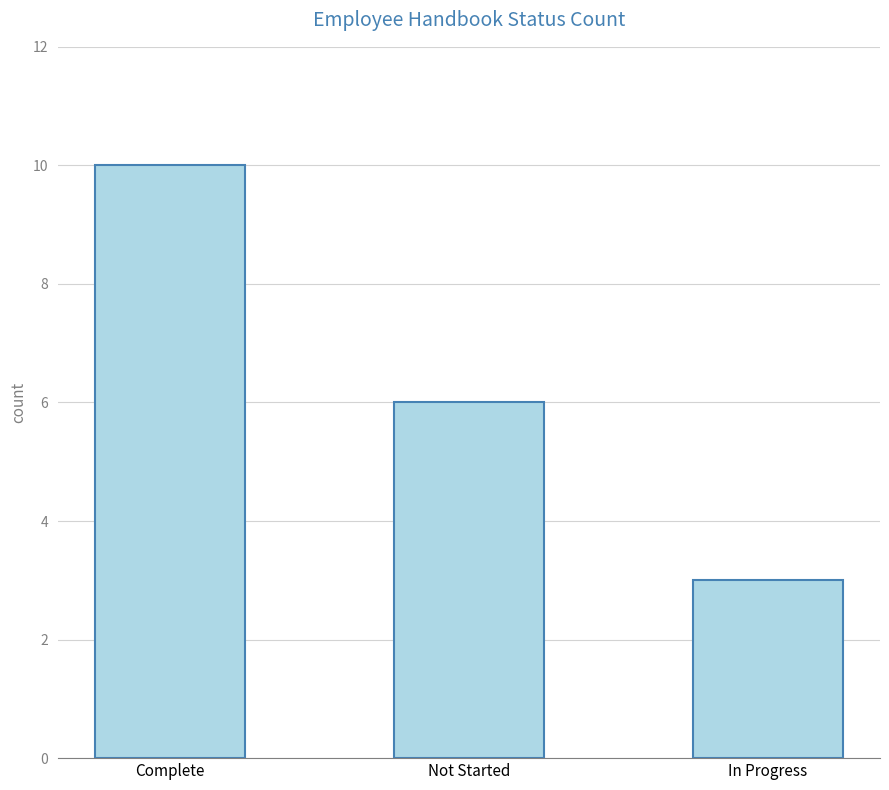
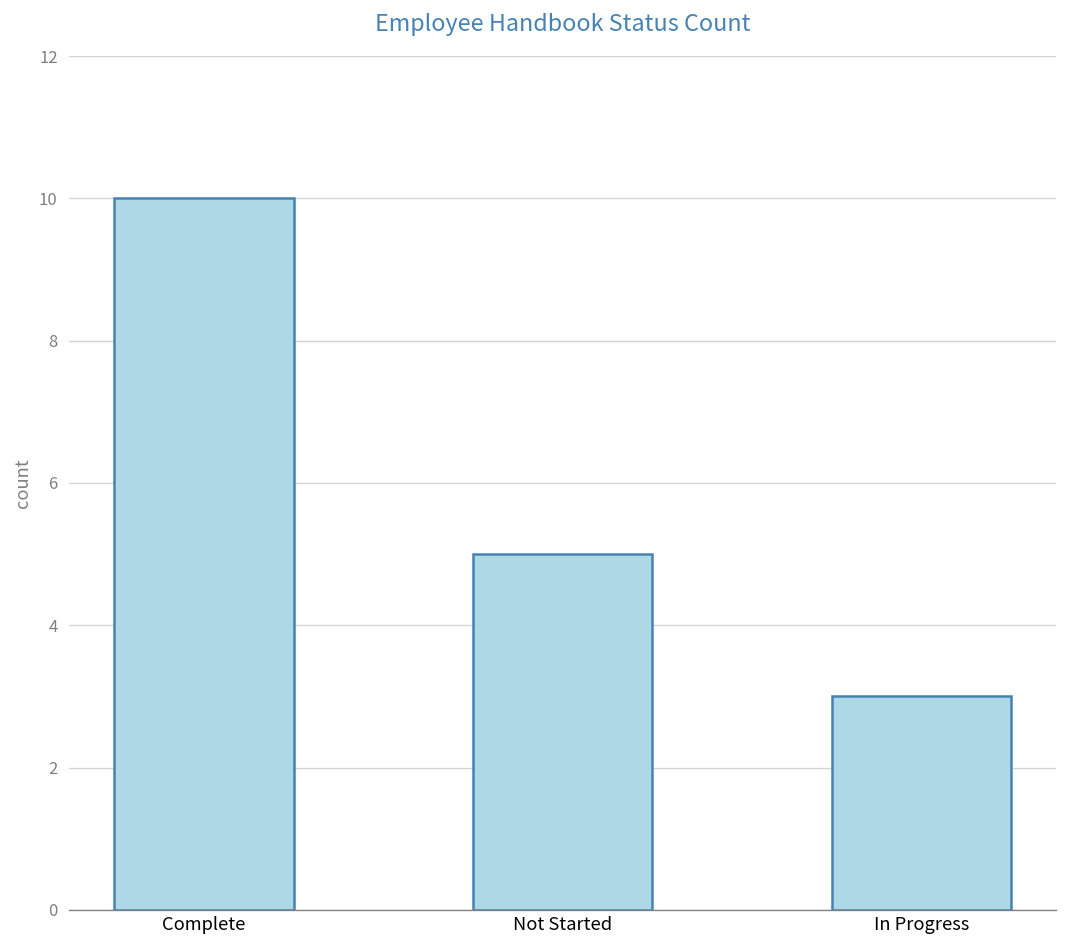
Not Started: 6 -> 5
